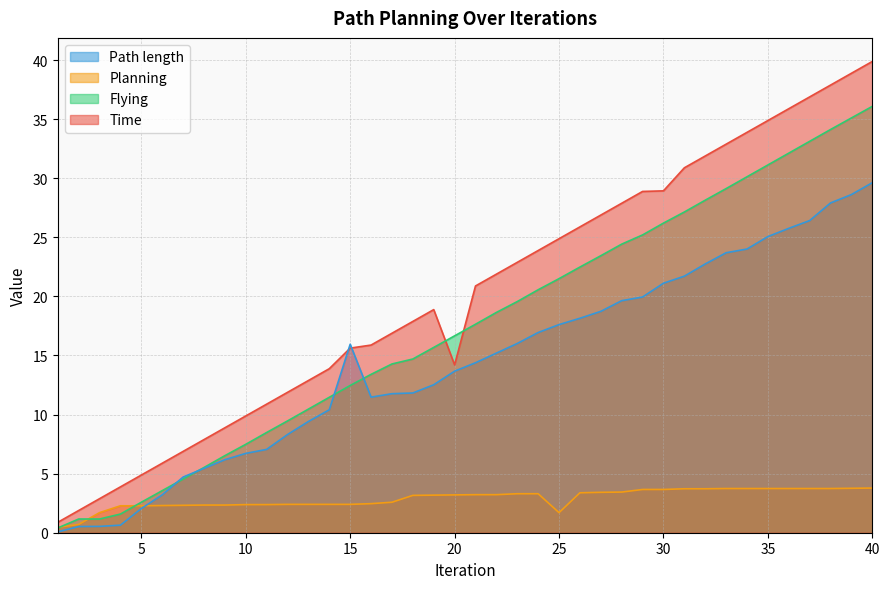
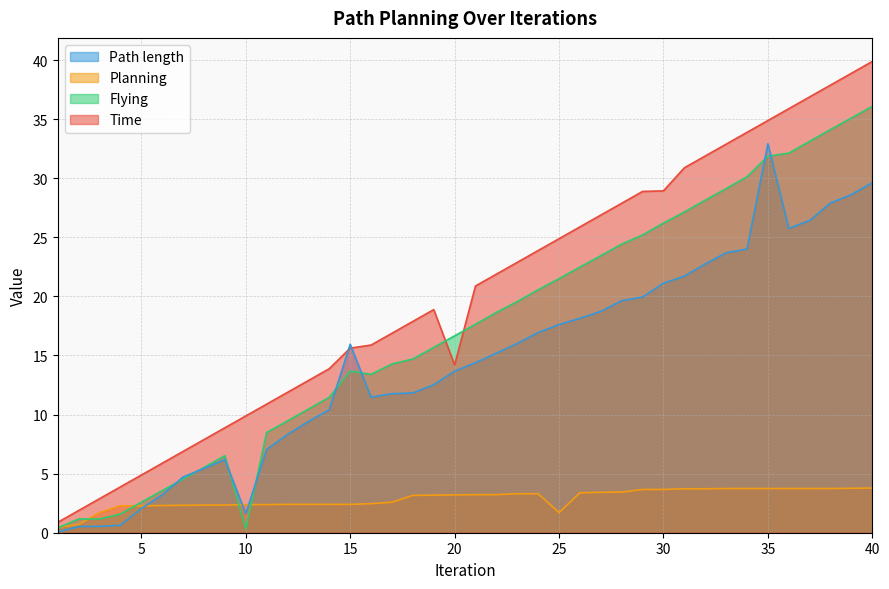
Path length, 10: 6.7 -> 1.6
Flying, 10: 7.5 -> 0.3
Flying, 15: 12.5 -> 13.7
Path length, 35: 25.1 -> 32.9
Flying, 35: 31.1 -> 31.9
